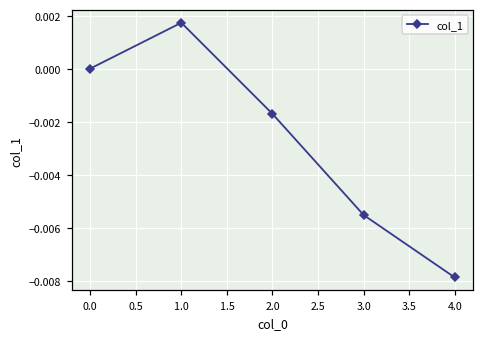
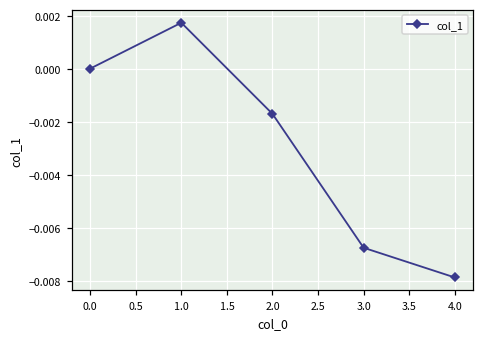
3.0: -0.0055 -> -0.0068
